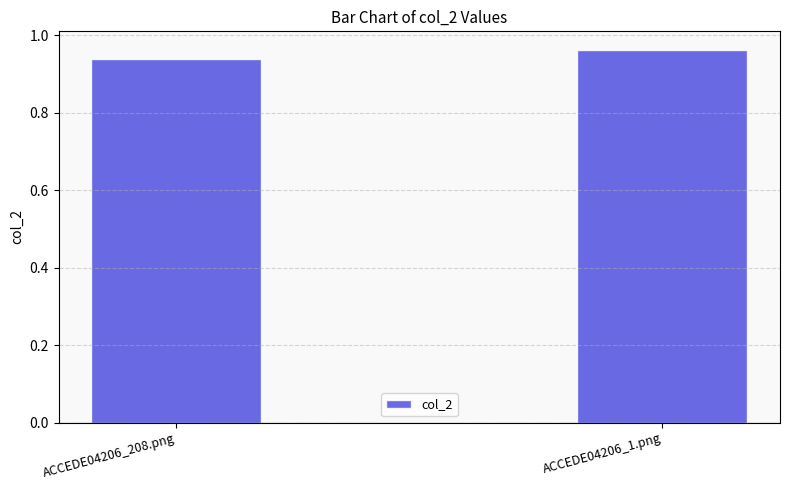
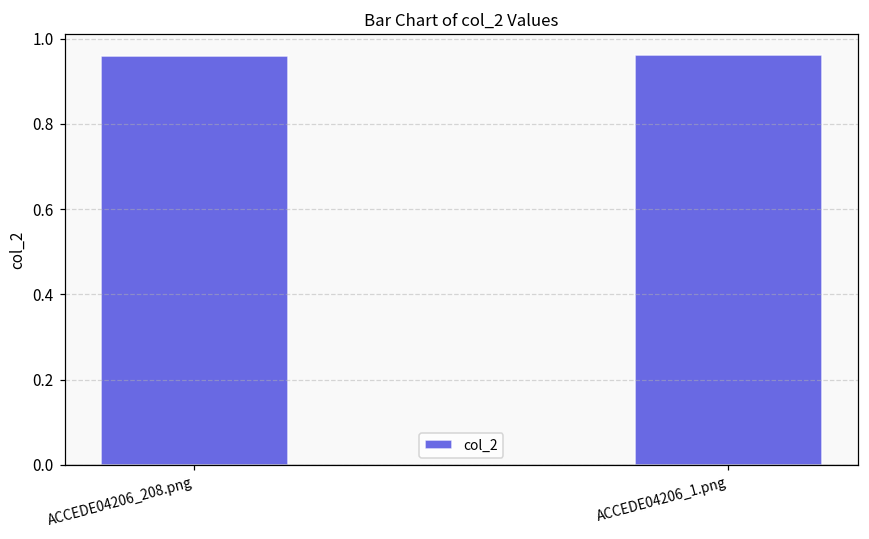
ACCEDE04206_208.png: 0.94 -> 0.96
